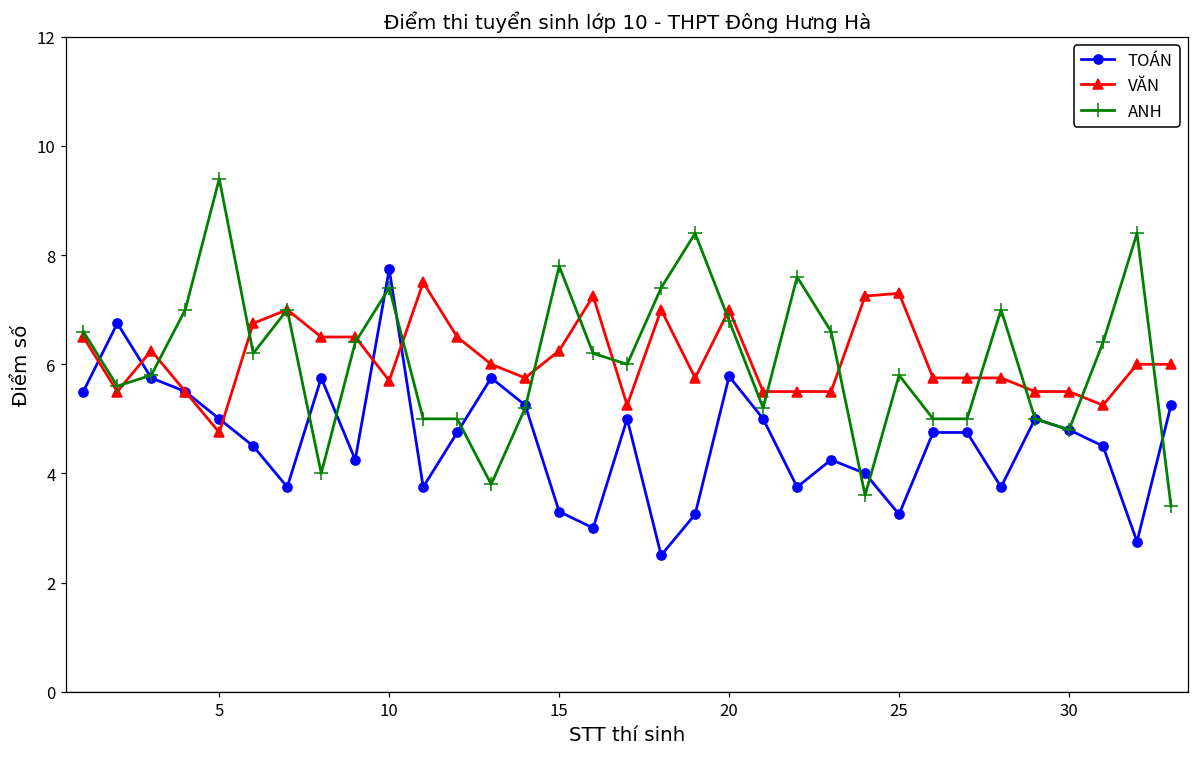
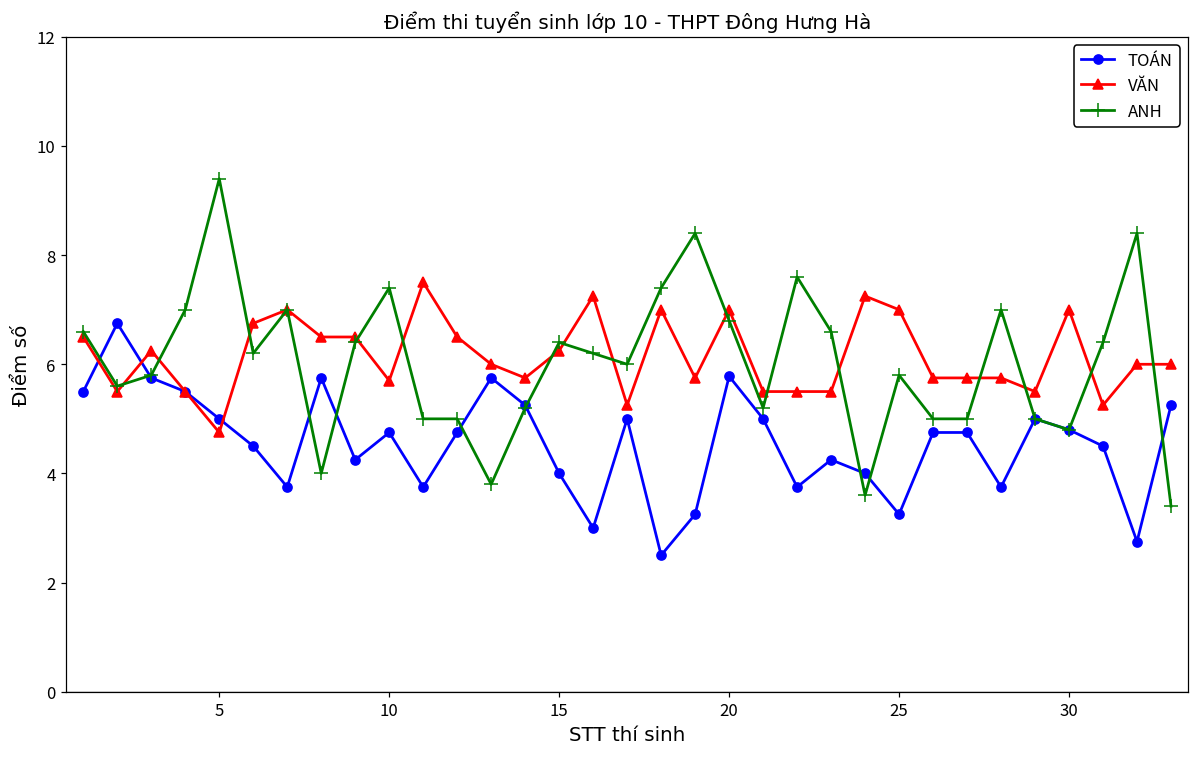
TOÁN, 10: 7.7 -> 4.8
TOÁN, 15: 3.3 -> 4.0
ANH, 15: 7.8 -> 6.4
VĂN, 25: 7.3 -> 7.0
VĂN, 30: 5.5 -> 7.0
